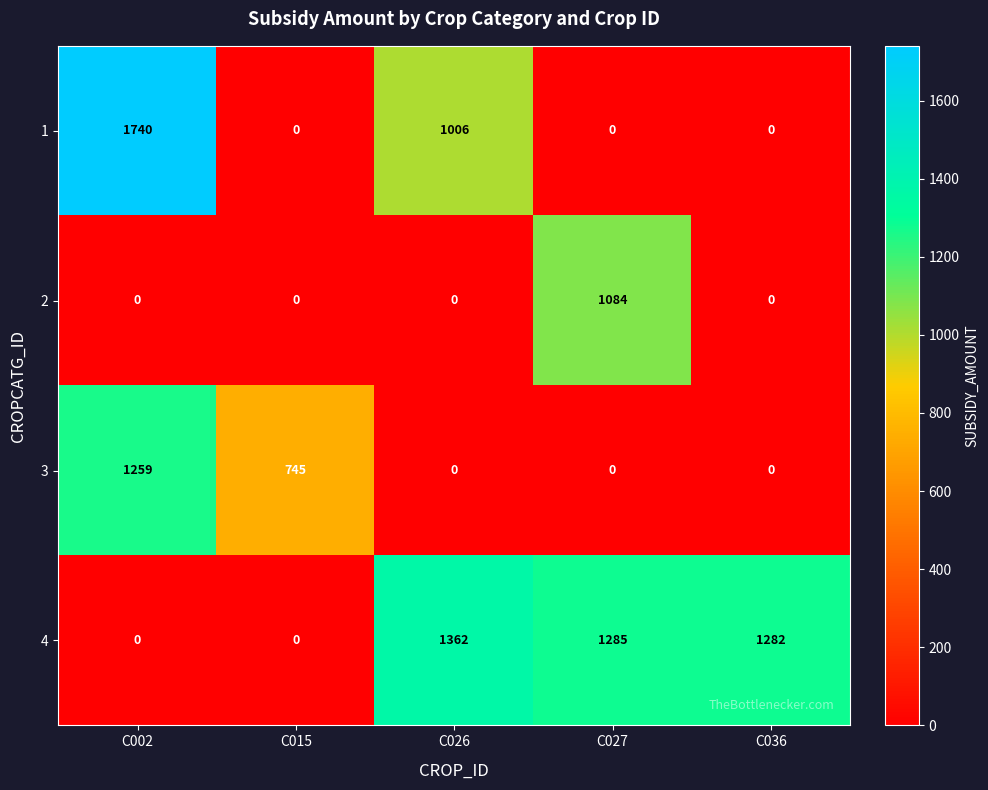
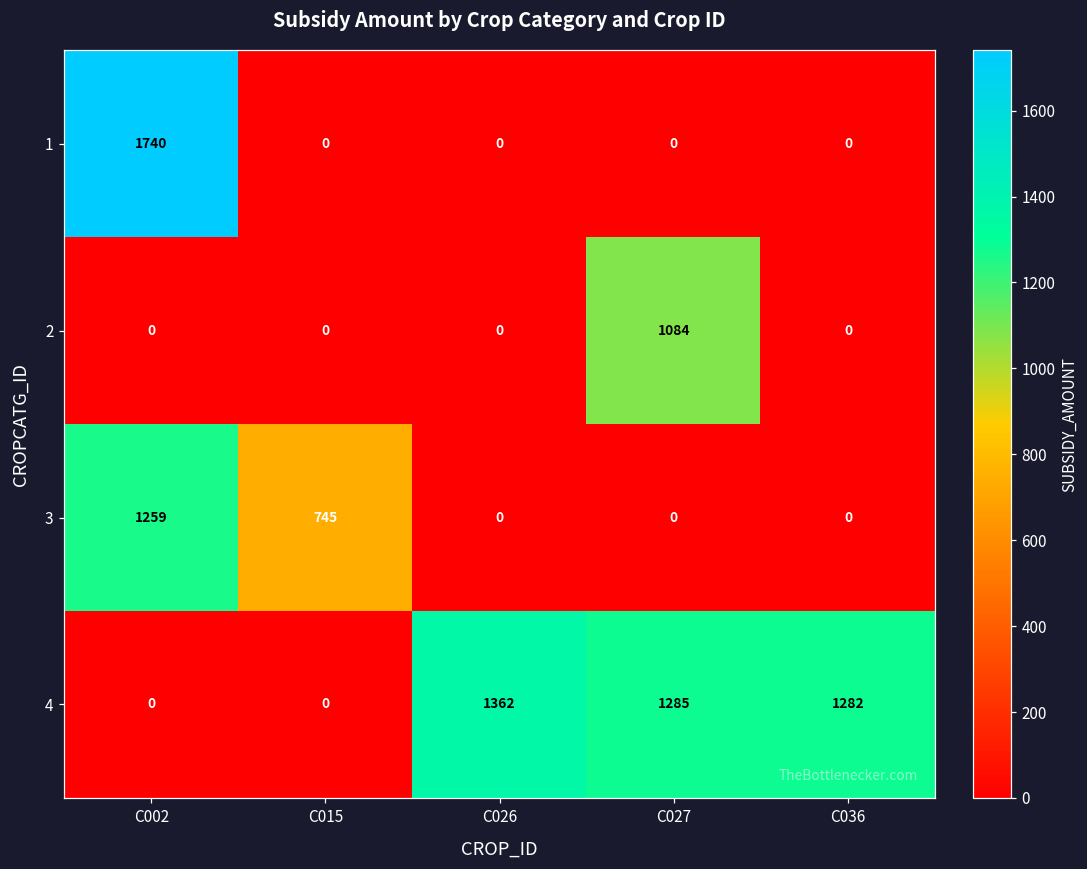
1, C026: 1006 -> 0
